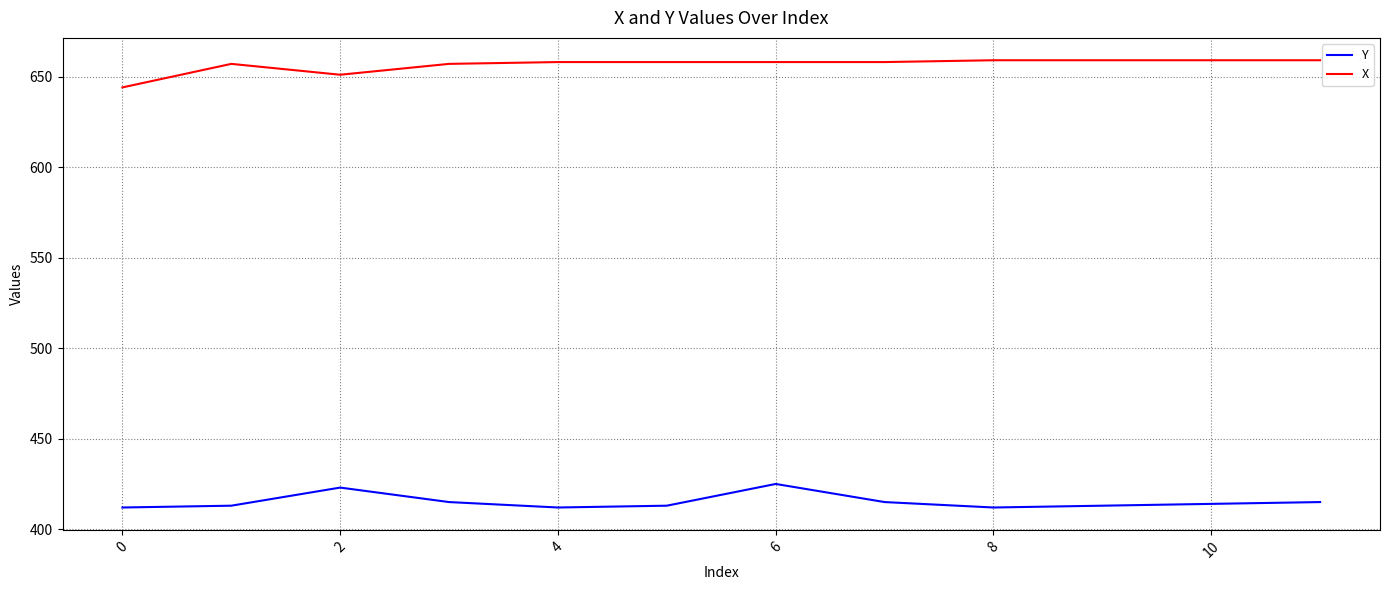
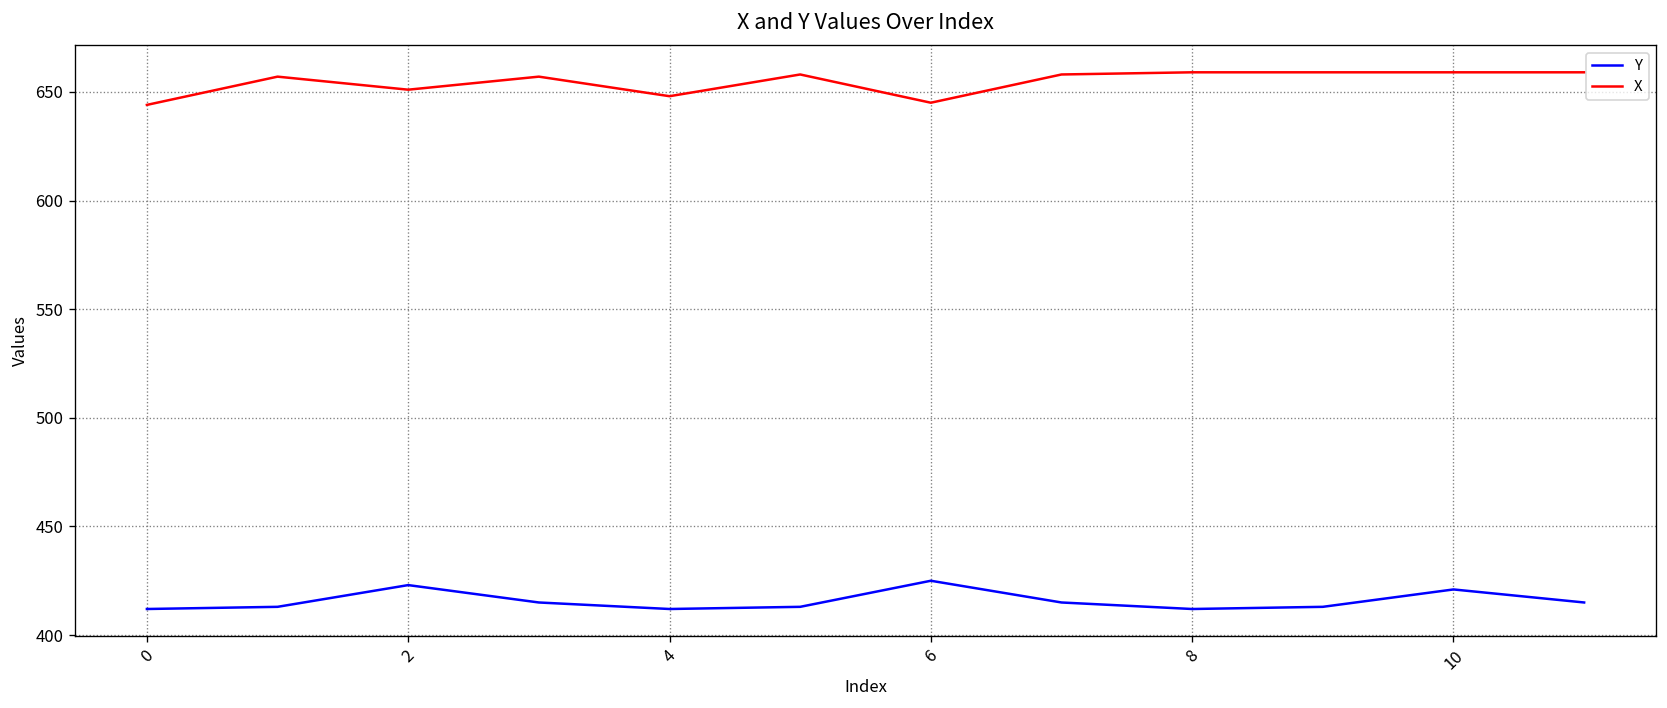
X, 4: 658 -> 648
X, 6: 658 -> 645
Y, 10: 414 -> 421
